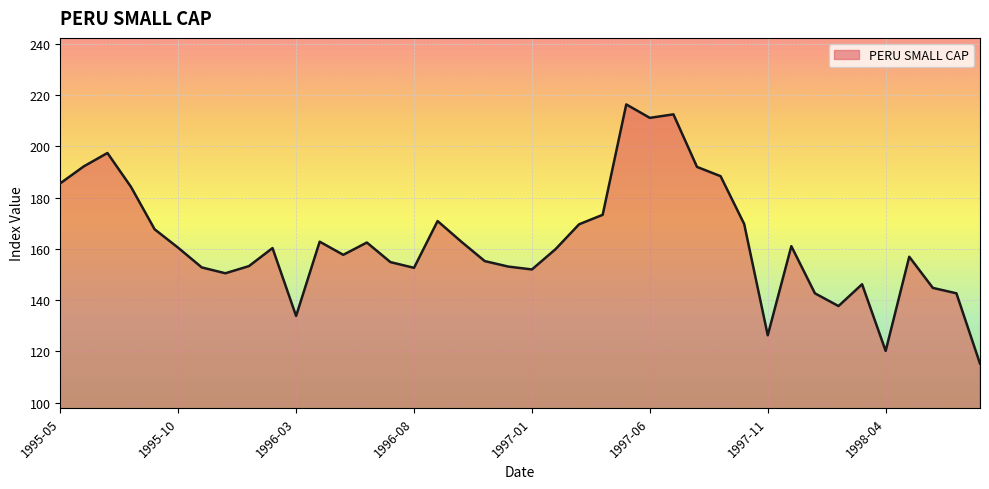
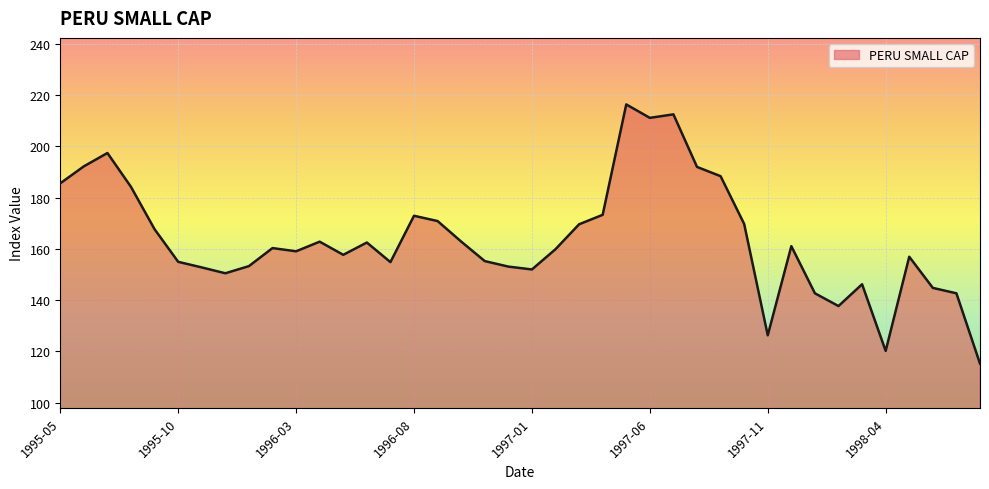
1995-10: 160 -> 155
1996-03: 134 -> 159
1996-08: 153 -> 173
